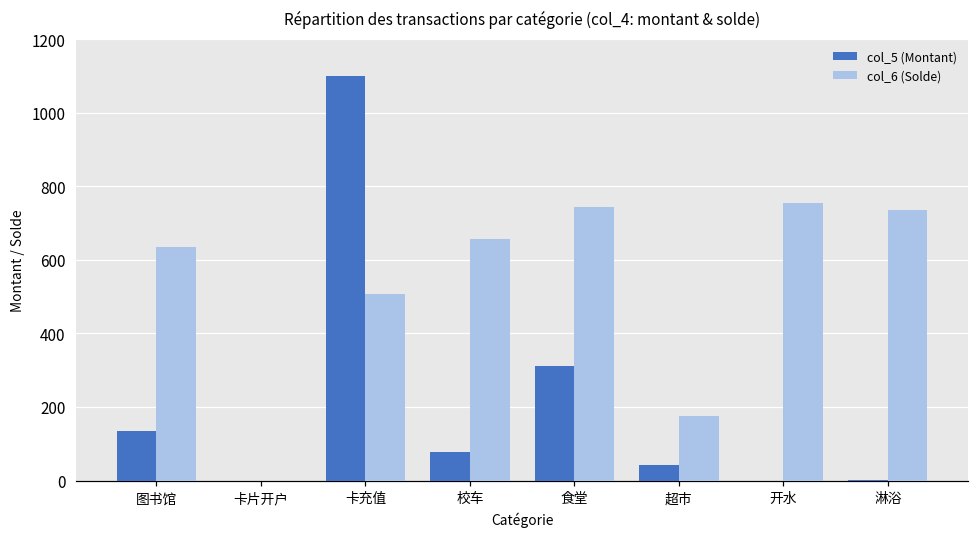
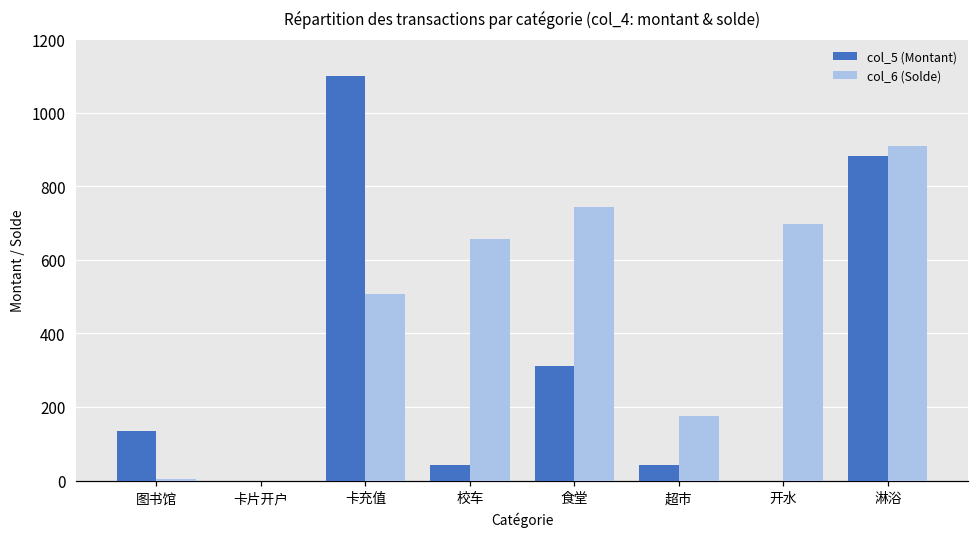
col_6 (Solde), 图书馆: 630 -> 0
col_5 (Montant), 校车: 80 -> 40
col_6 (Solde), 开水: 750 -> 700
col_5 (Montant), 淋浴: 0 -> 880
col_6 (Solde), 淋浴: 740 -> 910
